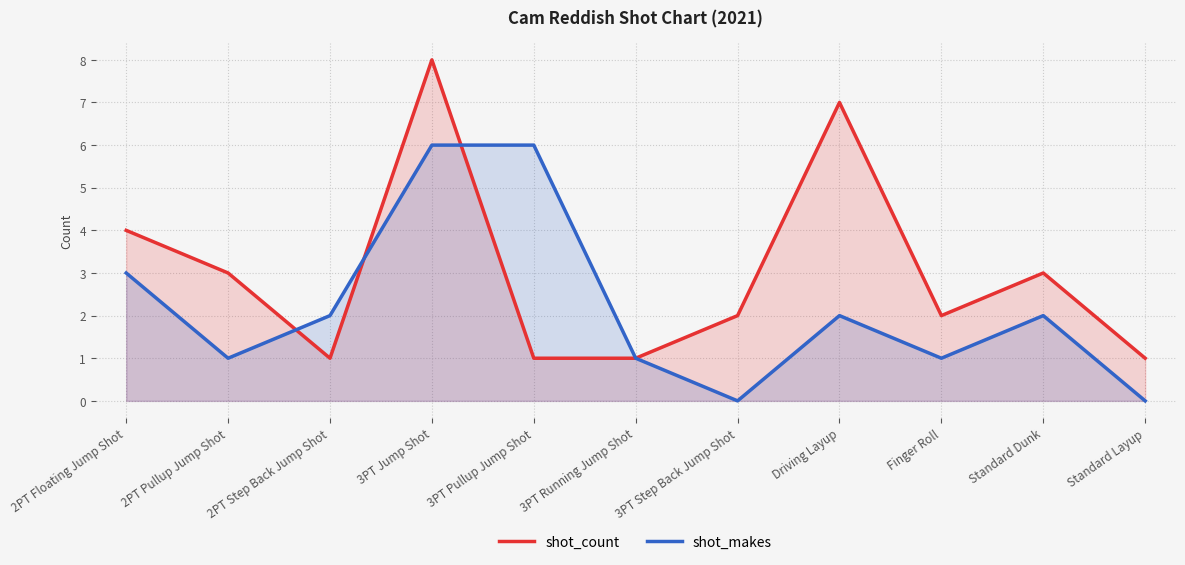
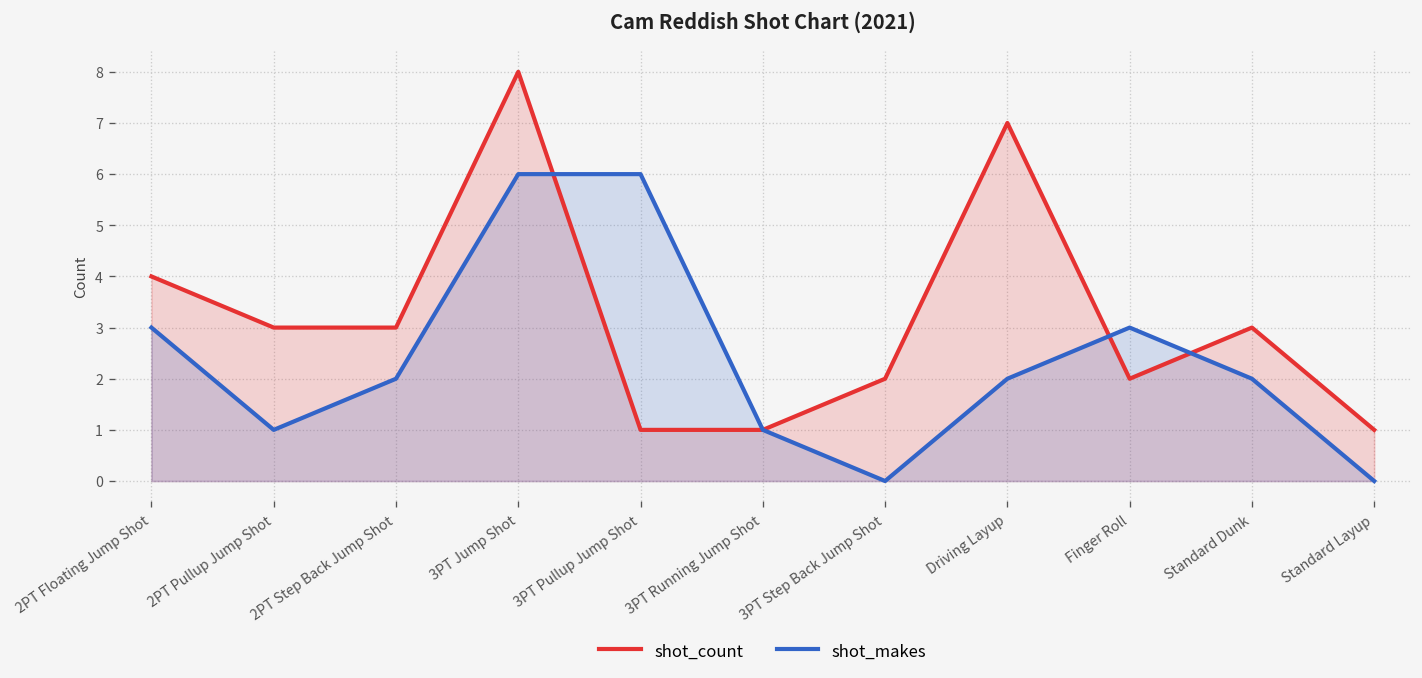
shot_count, 2PT Step Back Jump Shot: 1 -> 3
shot_makes, Finger Roll: 1 -> 3
